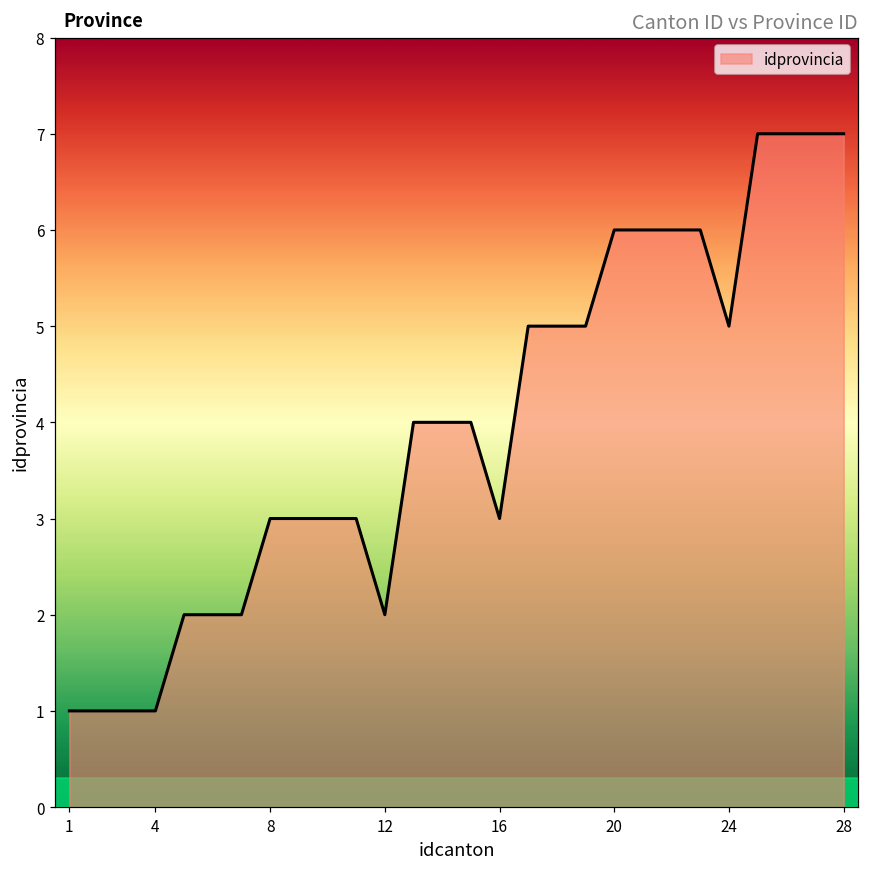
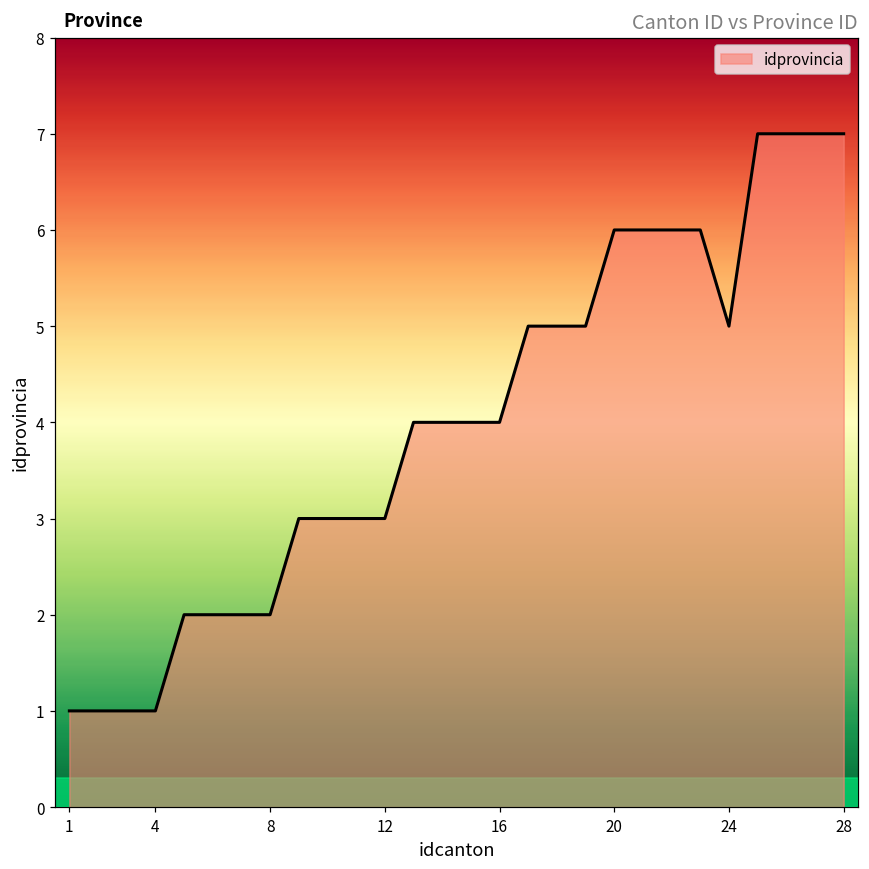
8: 3 -> 2
12: 2 -> 3
16: 3 -> 4
